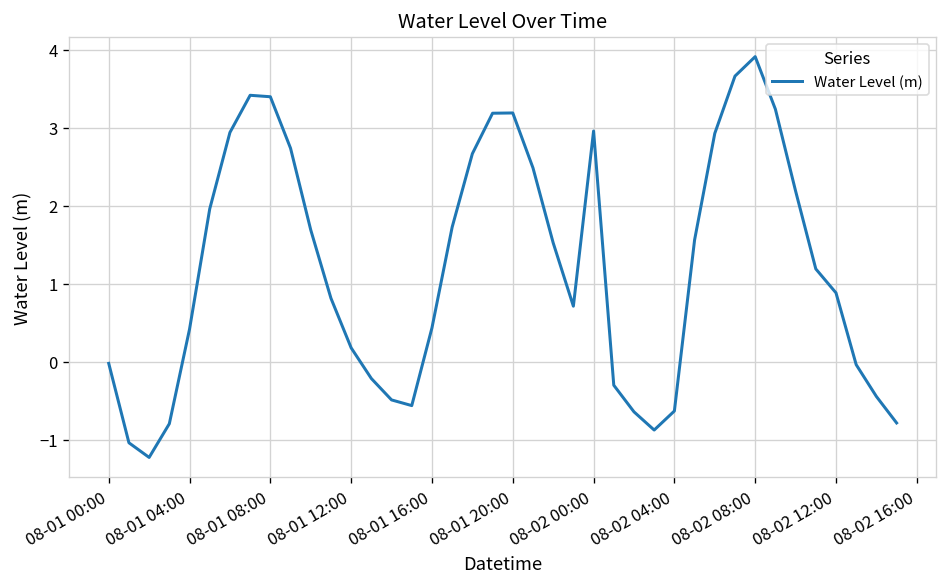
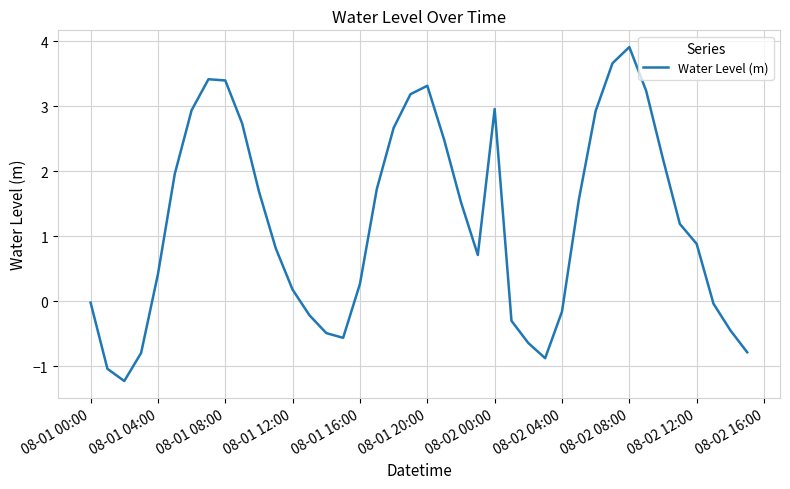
08-01 16:00: 0.4 -> 0.3
08-01 20:00: 3.2 -> 3.3
08-02 04:00: -0.6 -> -0.2
